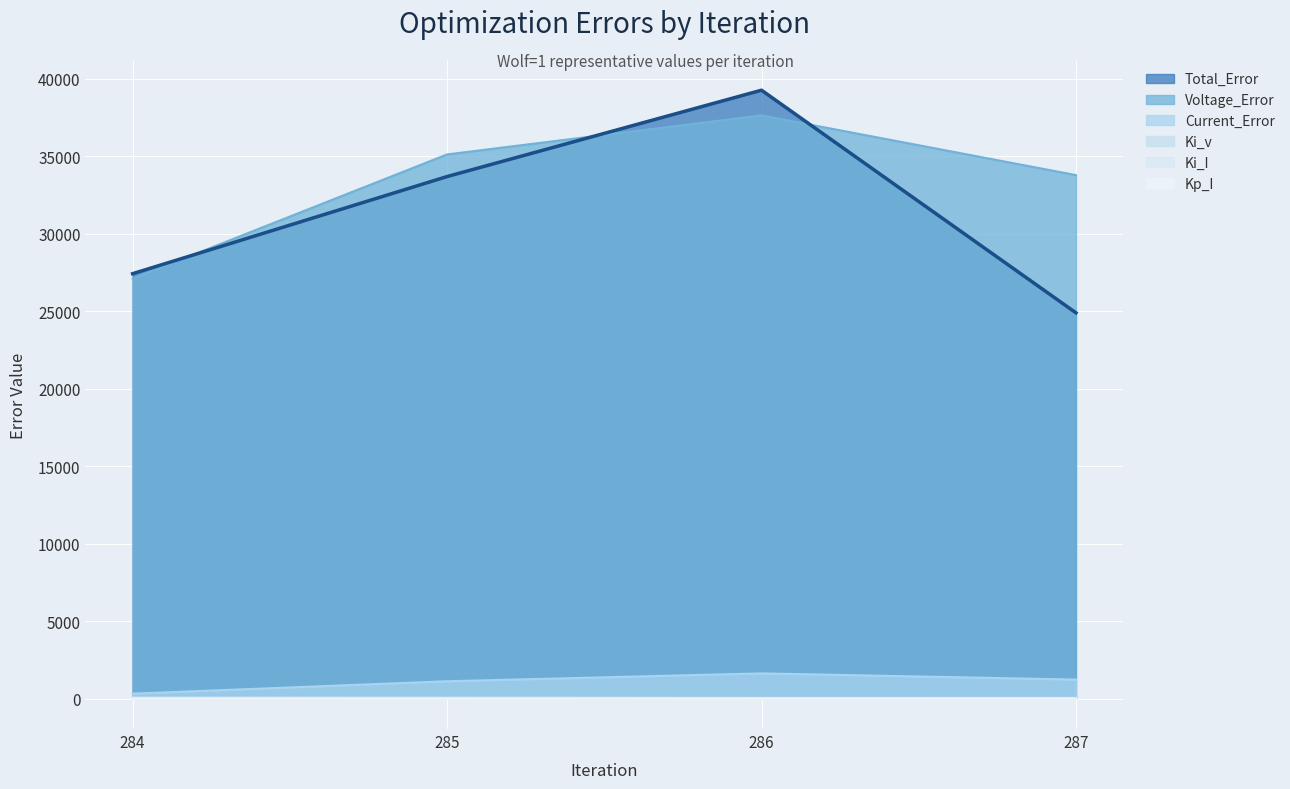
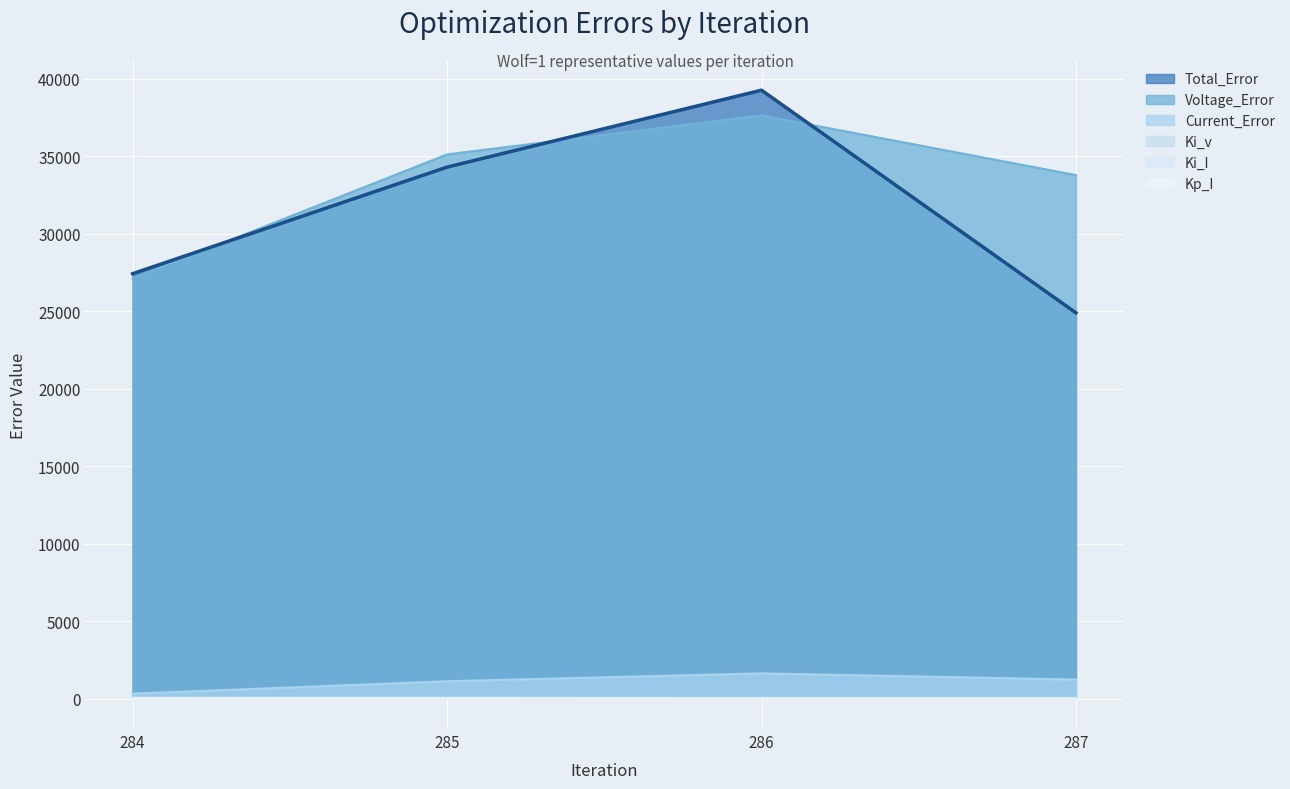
Total_Error, 285: 33700 -> 34300
